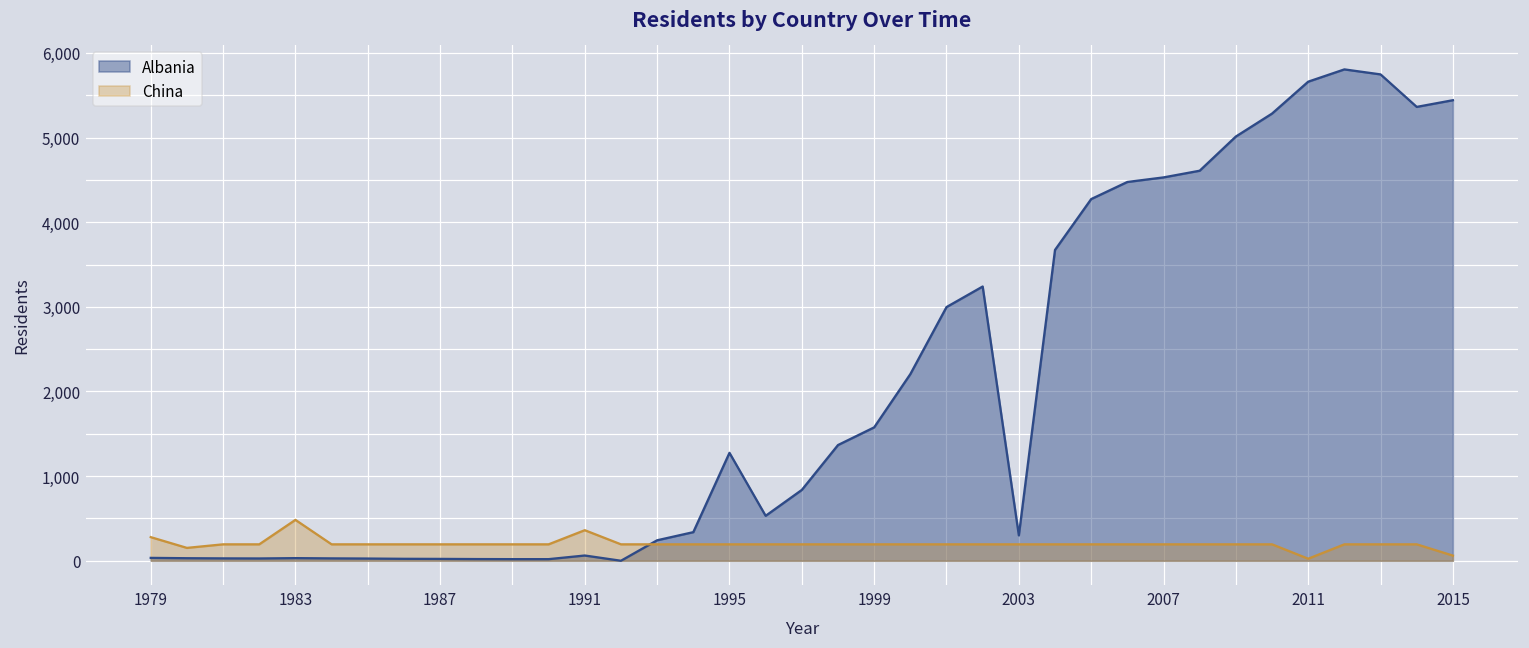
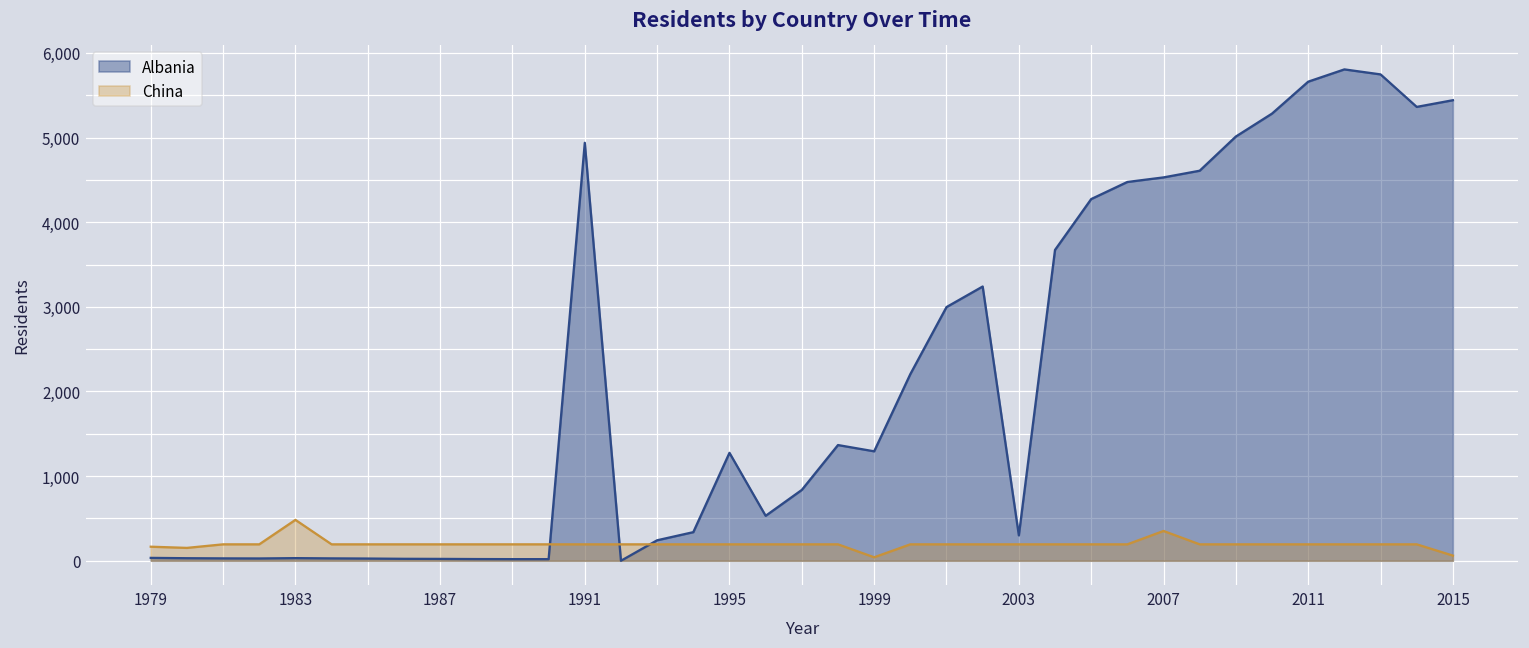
China, 1979: 300 -> 200
Albania, 1991: 100 -> 4,900
China, 1991: 400 -> 200
Albania, 1999: 1,600 -> 1,300
China, 1999: 200 -> 0
China, 2007: 200 -> 400
China, 2011: 0 -> 200
